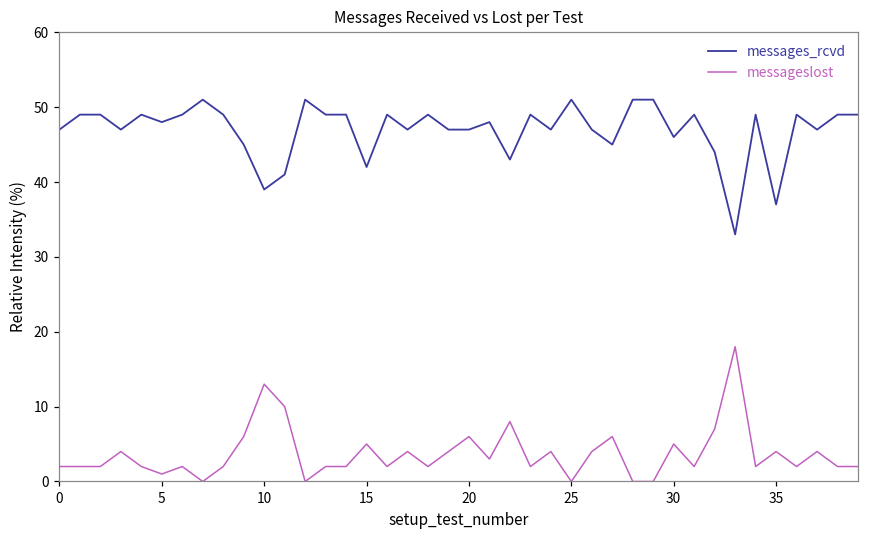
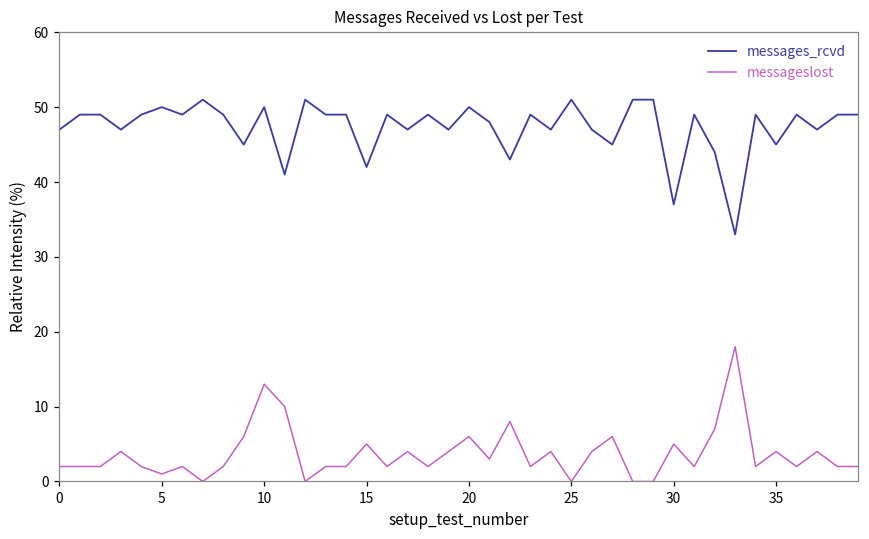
messages_rcvd, 5: 48 -> 50
messages_rcvd, 10: 39 -> 50
messages_rcvd, 20: 47 -> 50
messages_rcvd, 30: 46 -> 37
messages_rcvd, 35: 37 -> 45
